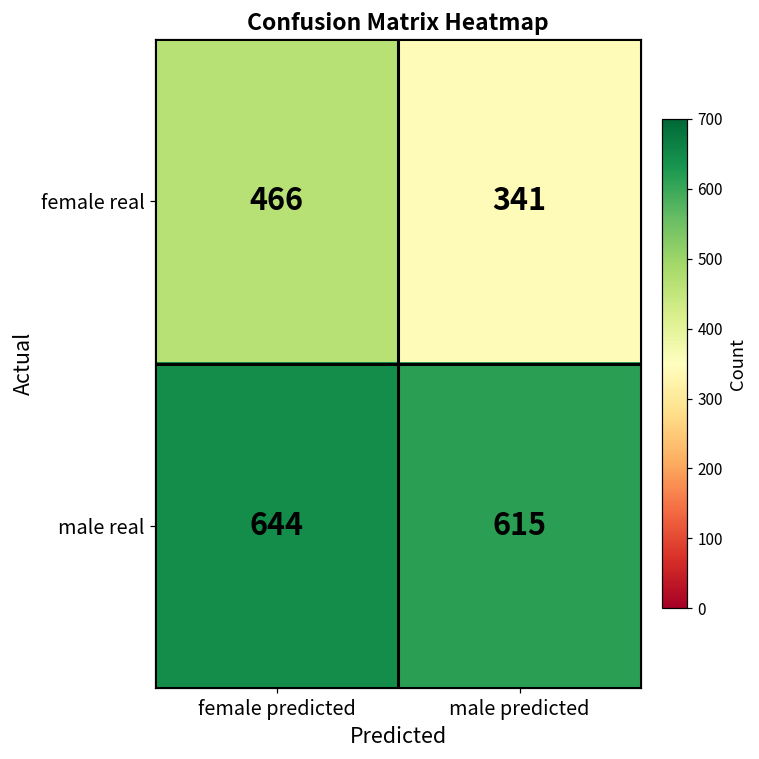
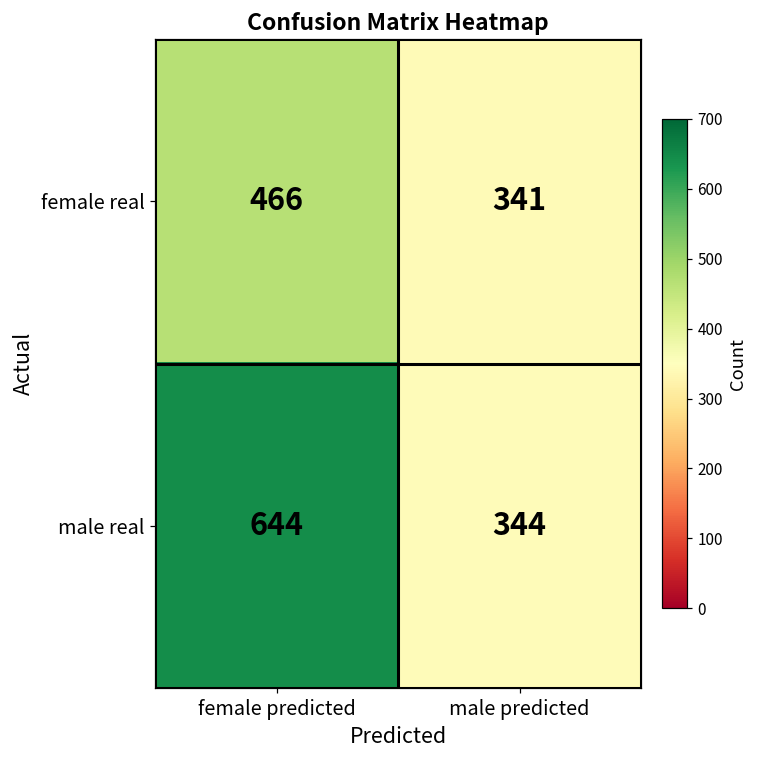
male real, male predicted: 615 -> 344
